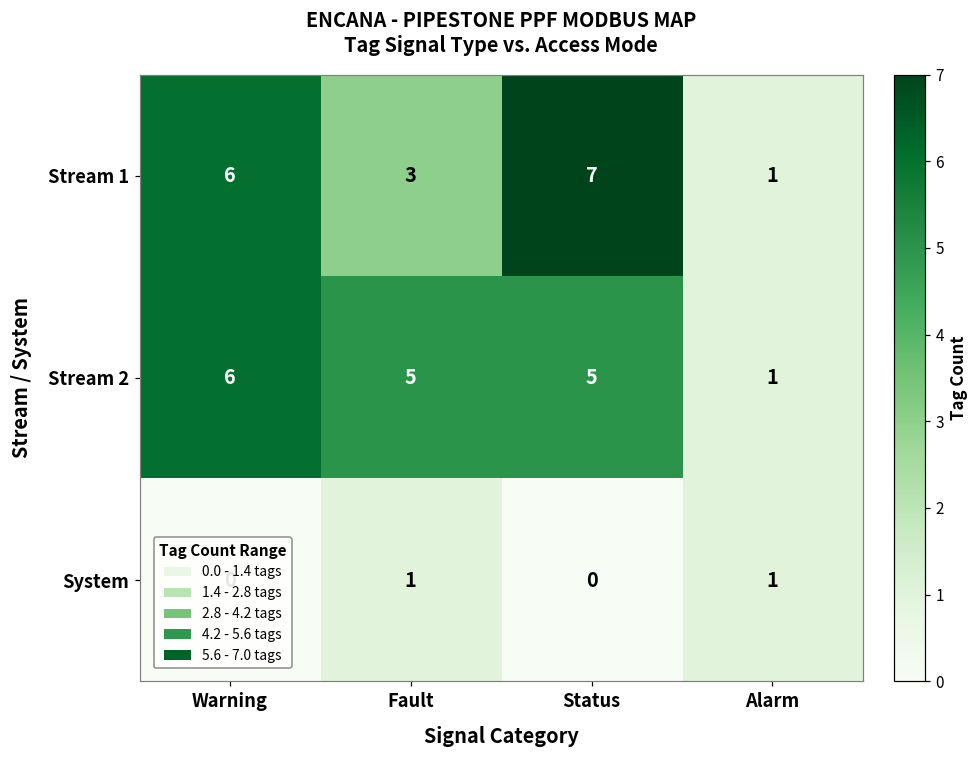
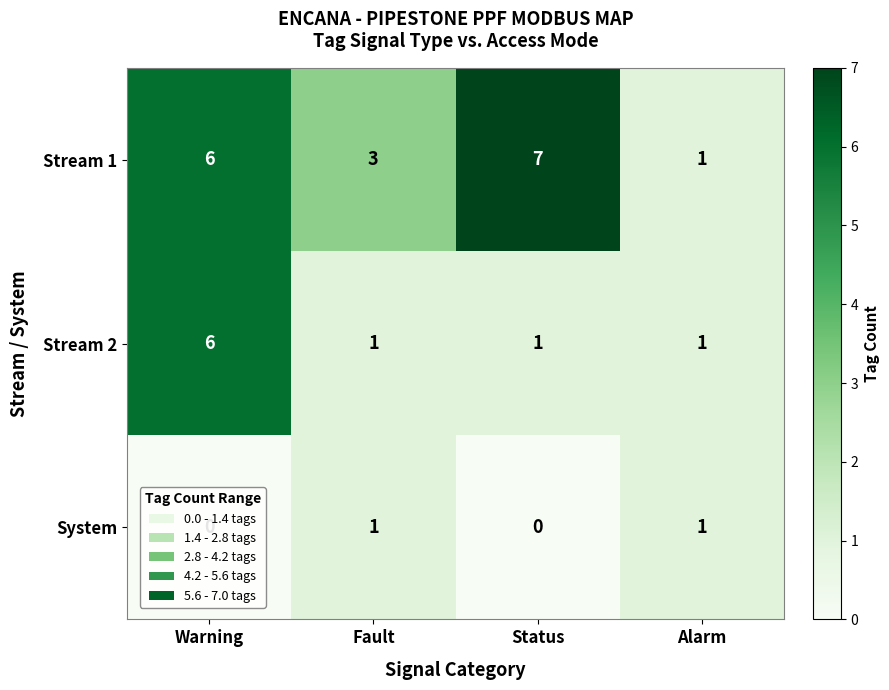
Stream 2, Fault: 5 -> 1
Stream 2, Status: 5 -> 1
